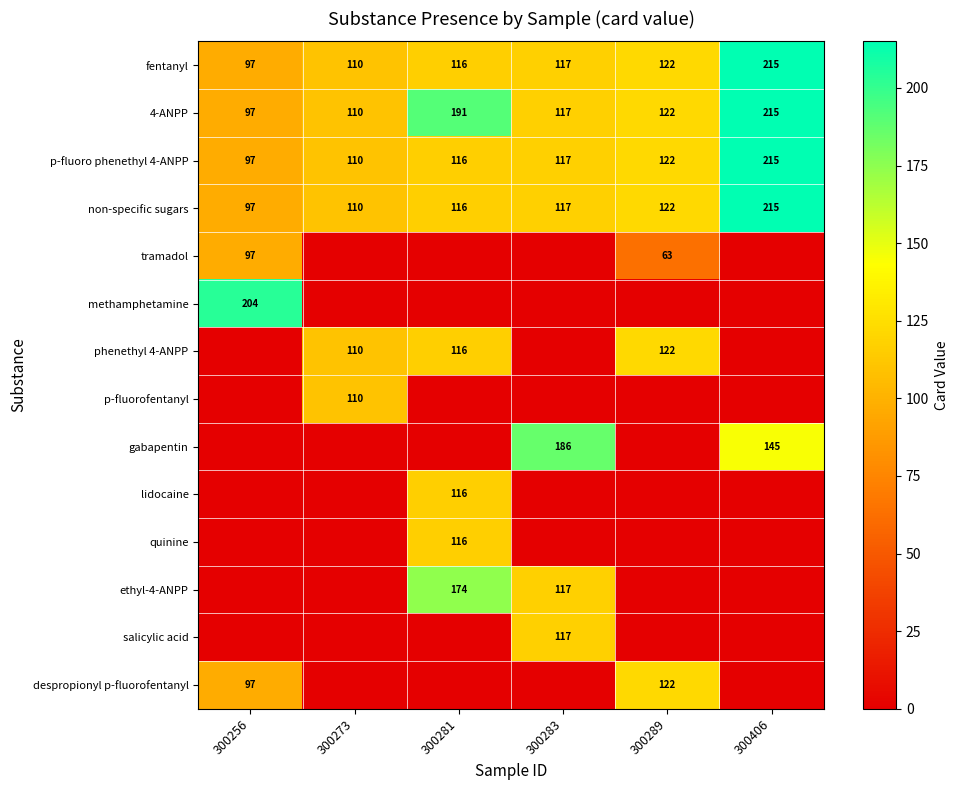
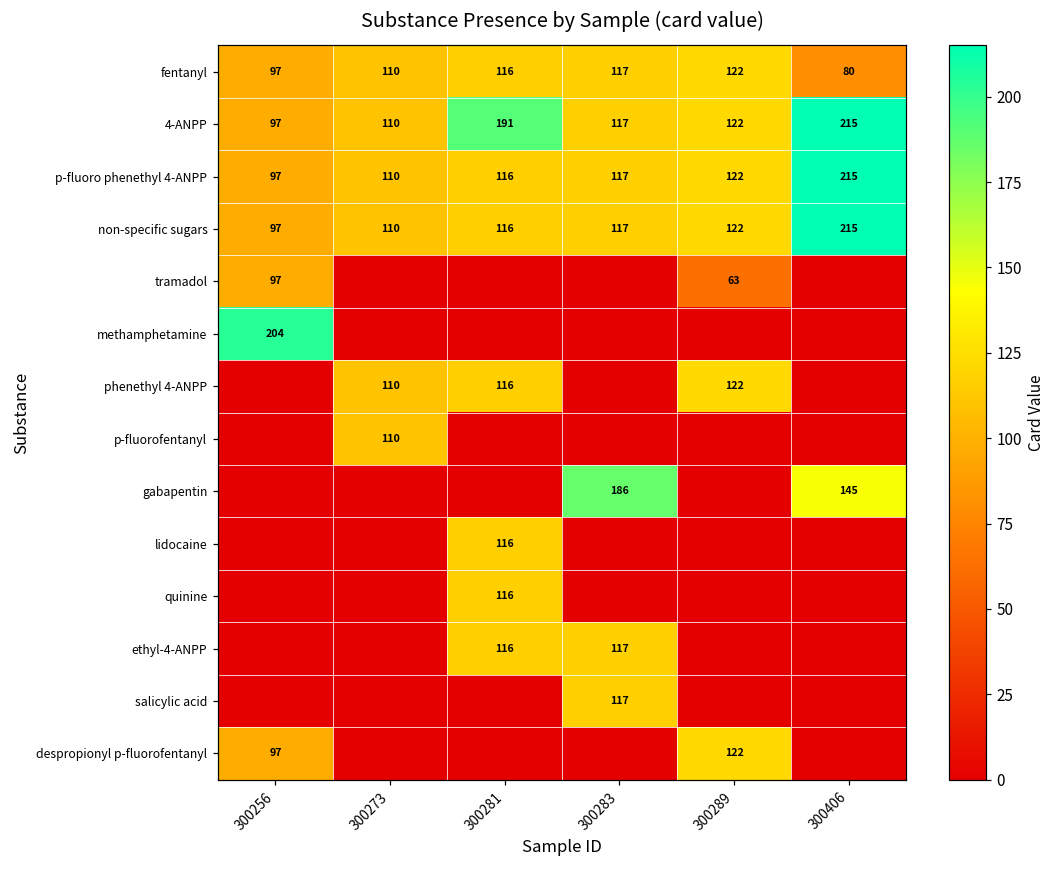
fentanyl, 300406: 215 -> 80
ethyl-4-ANPP, 300281: 174 -> 116
